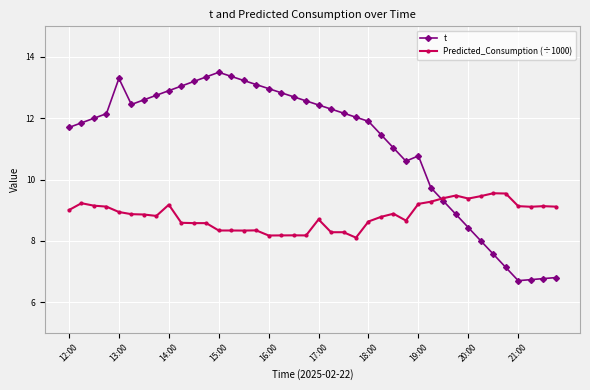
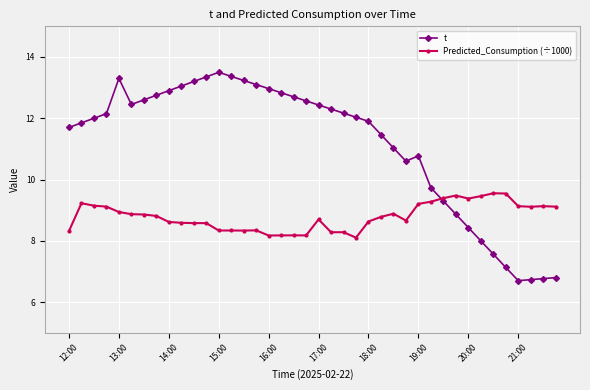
Predicted_Consumption (÷1000), 12:00: 9.0 -> 8.3
Predicted_Consumption (÷1000), 14:00: 9.2 -> 8.6
